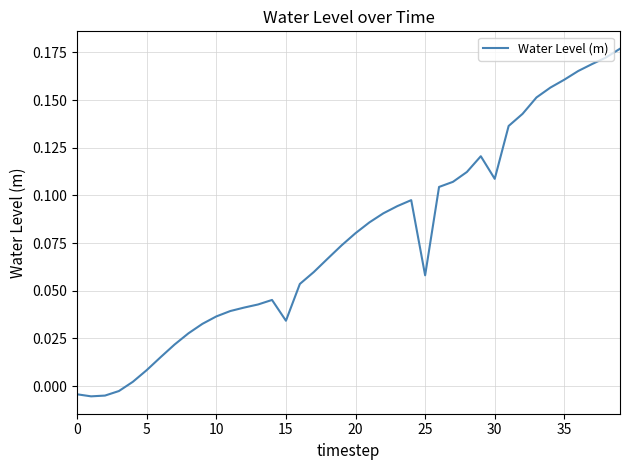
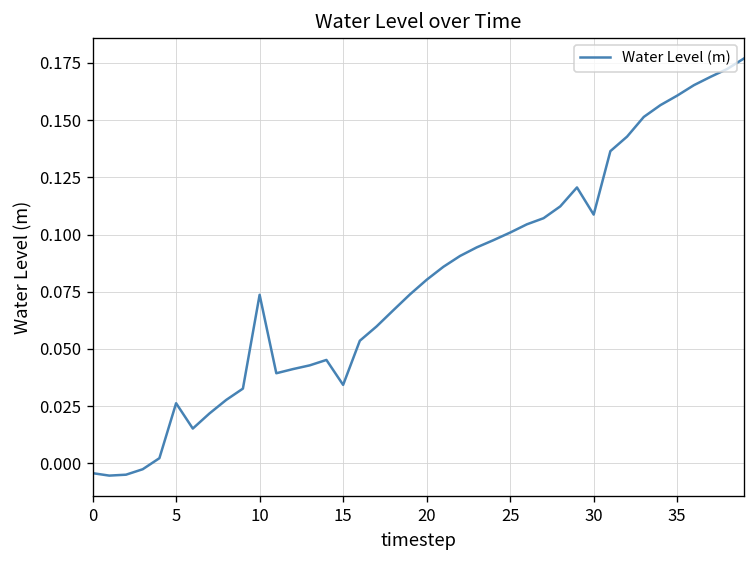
5: 0.008 -> 0.026
10: 0.037 -> 0.074
25: 0.058 -> 0.101
